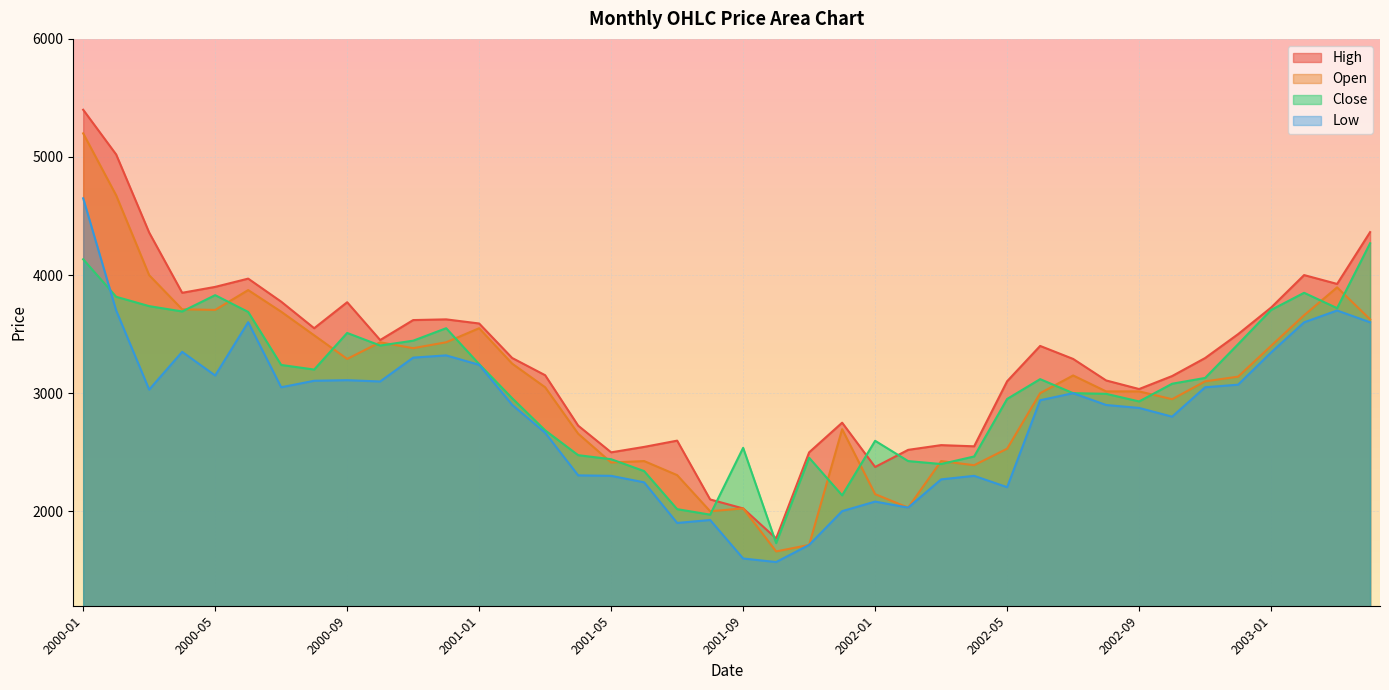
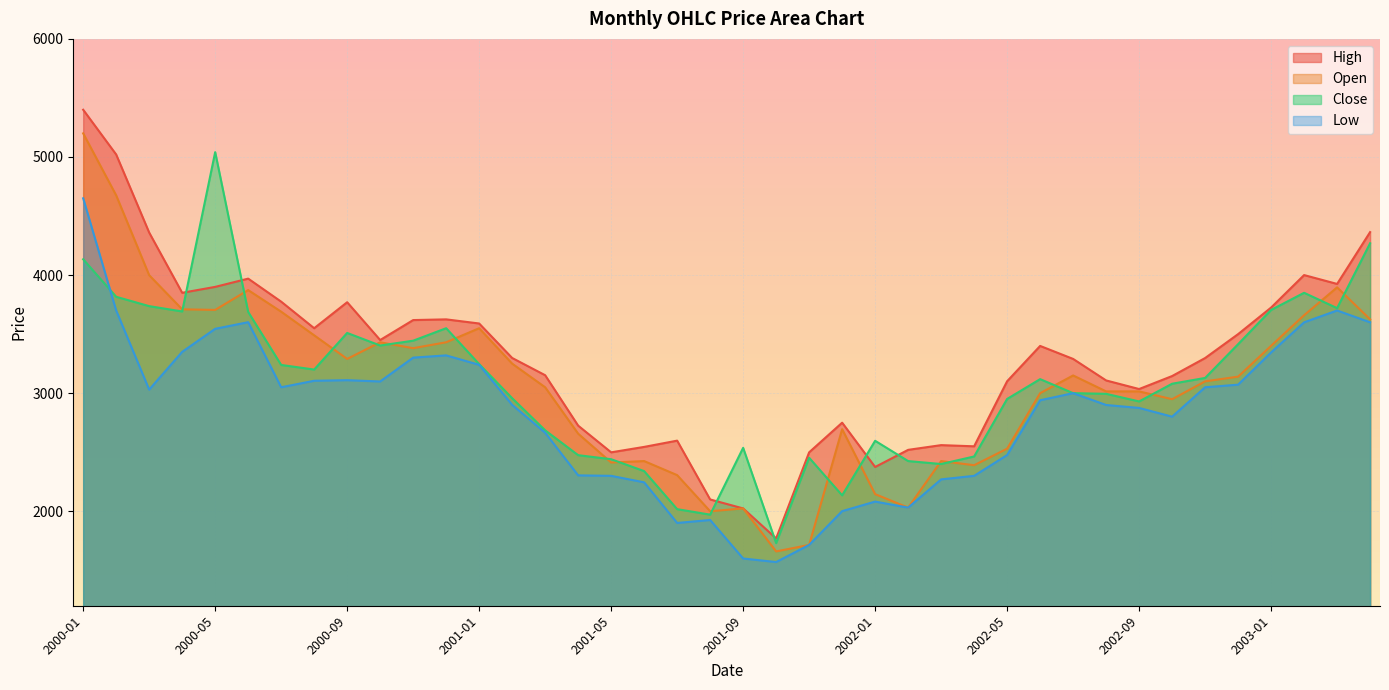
Close, 2000-05: 3830 -> 5040
Low, 2000-05: 3150 -> 3550
Low, 2002-05: 2200 -> 2480
